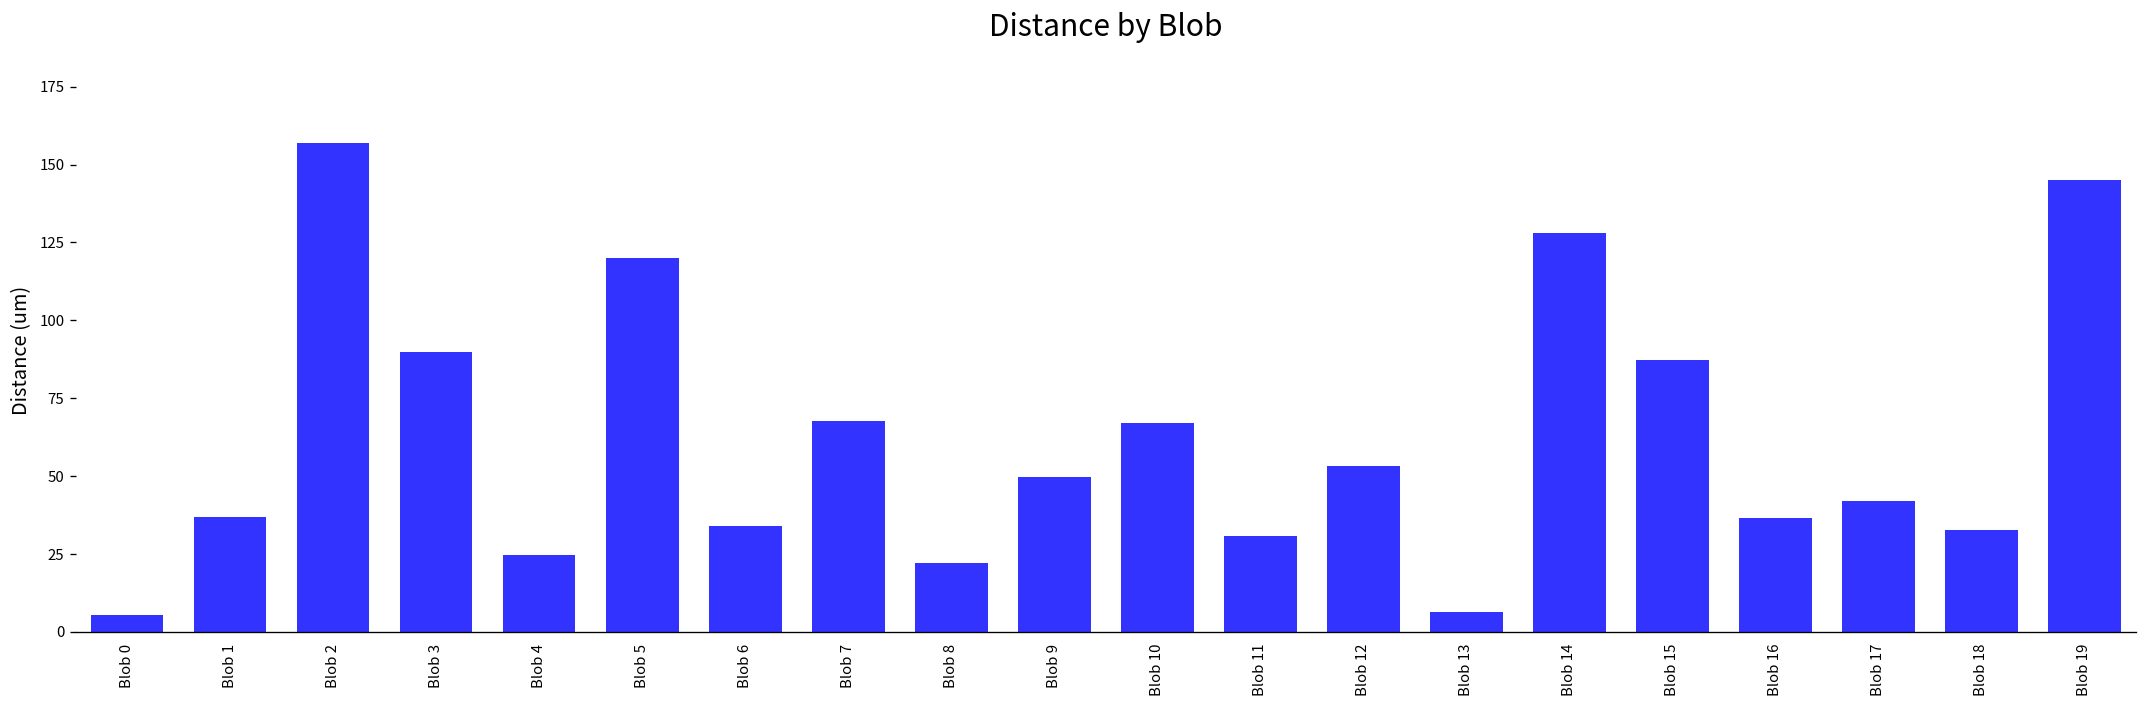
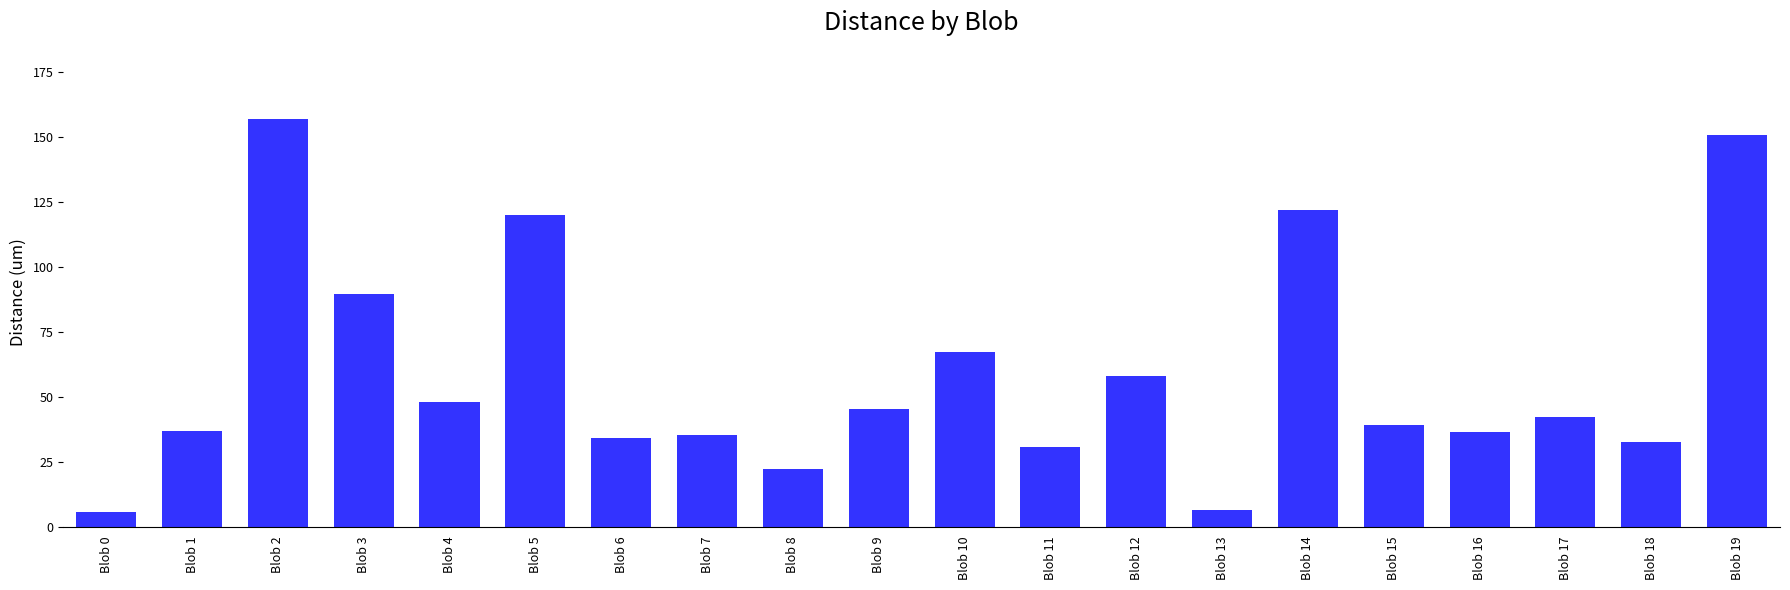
Blob 4: 25 -> 48
Blob 7: 68 -> 35
Blob 9: 50 -> 45
Blob 12: 53 -> 58
Blob 14: 128 -> 122
Blob 15: 87 -> 39
Blob 19: 145 -> 151
